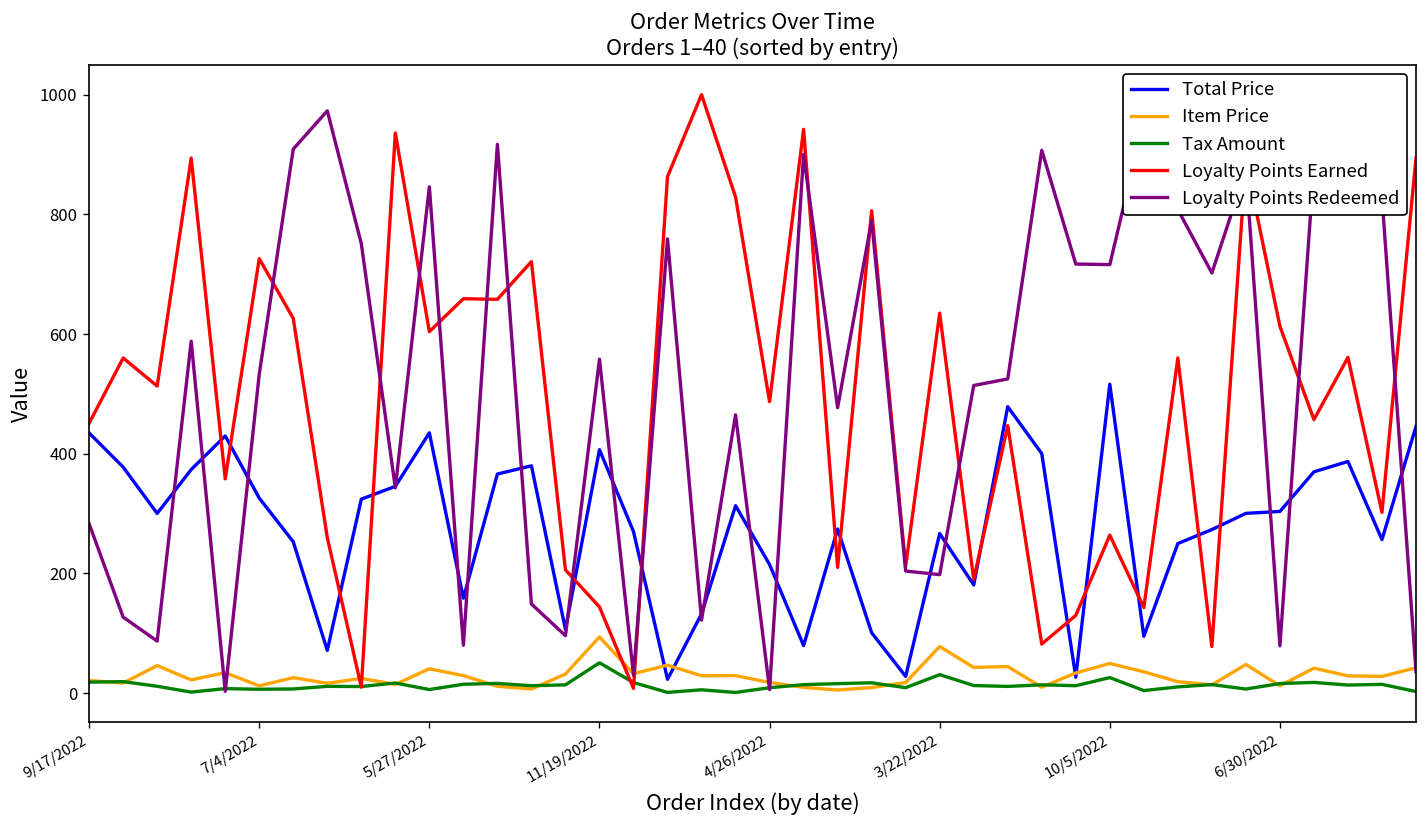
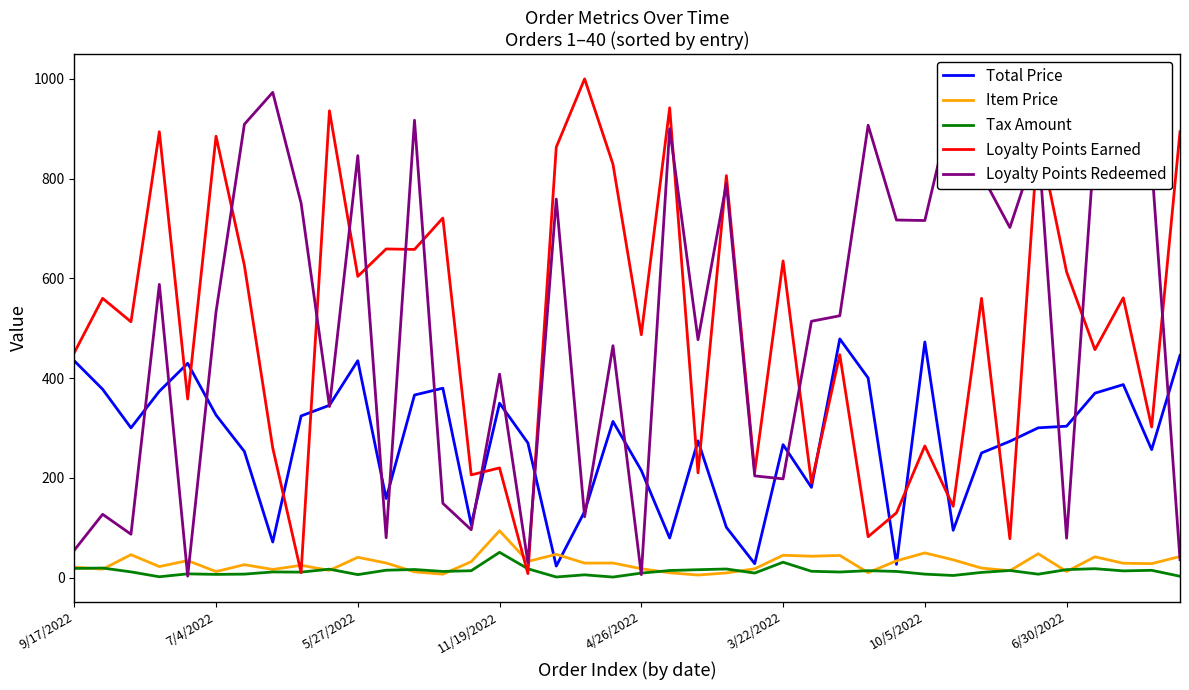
Loyalty Points Redeemed, 9/17/2022: 280 -> 60
Loyalty Points Earned, 7/4/2022: 730 -> 890
Total Price, 11/19/2022: 410 -> 350
Loyalty Points Earned, 11/19/2022: 140 -> 220
Loyalty Points Redeemed, 11/19/2022: 560 -> 410
Item Price, 3/22/2022: 80 -> 40
Total Price, 10/5/2022: 520 -> 470
Tax Amount, 10/5/2022: 30 -> 10
